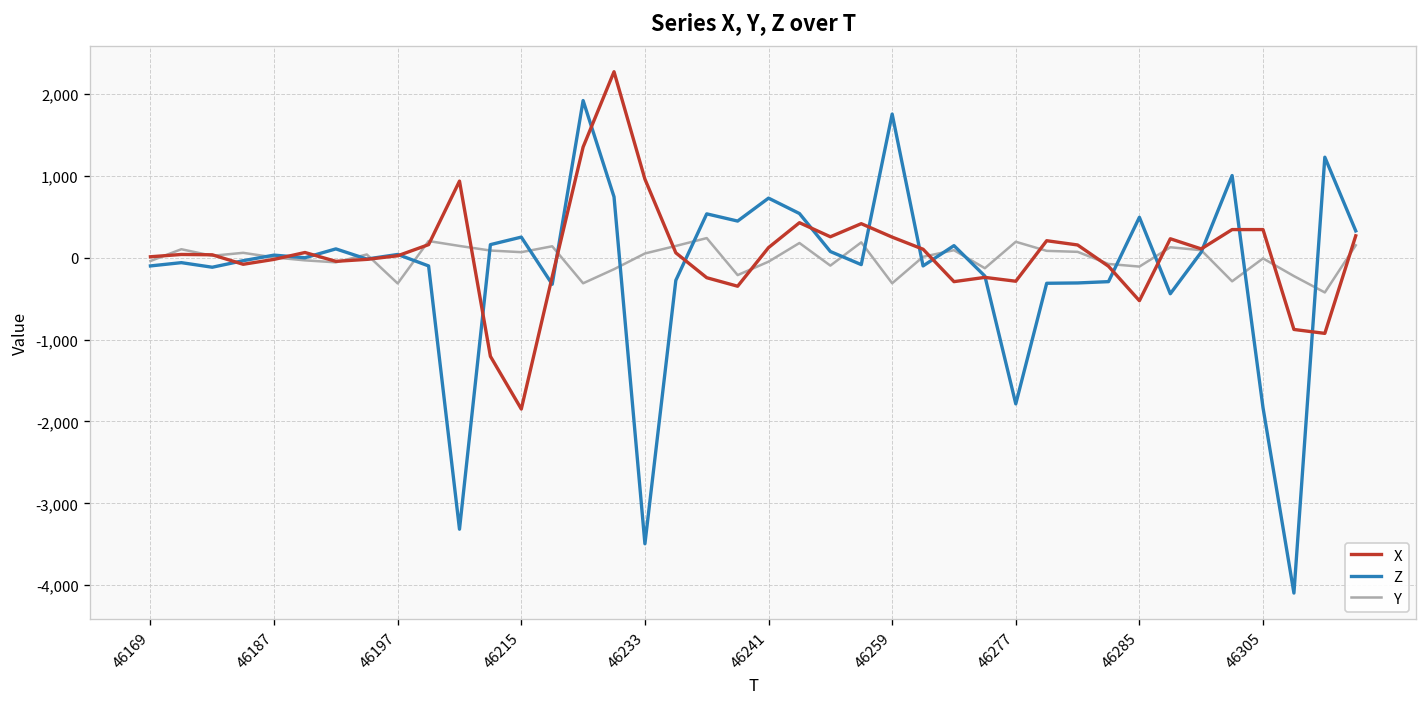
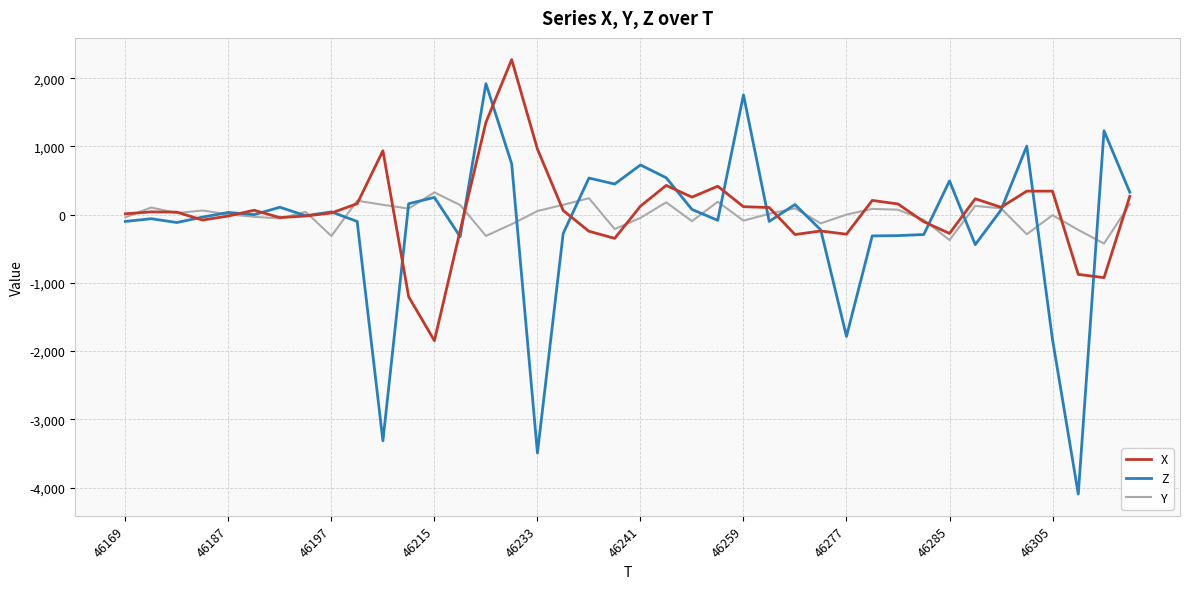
Y, 46215: 100 -> 300
X, 46259: 300 -> 100
Y, 46259: -300 -> -100
Y, 46277: 200 -> 0
X, 46285: -500 -> -300
Y, 46285: -100 -> -400
